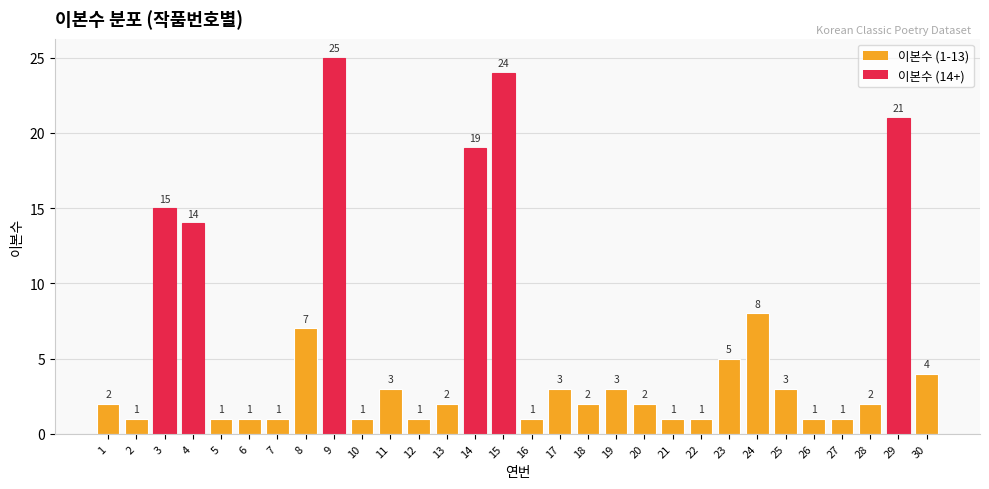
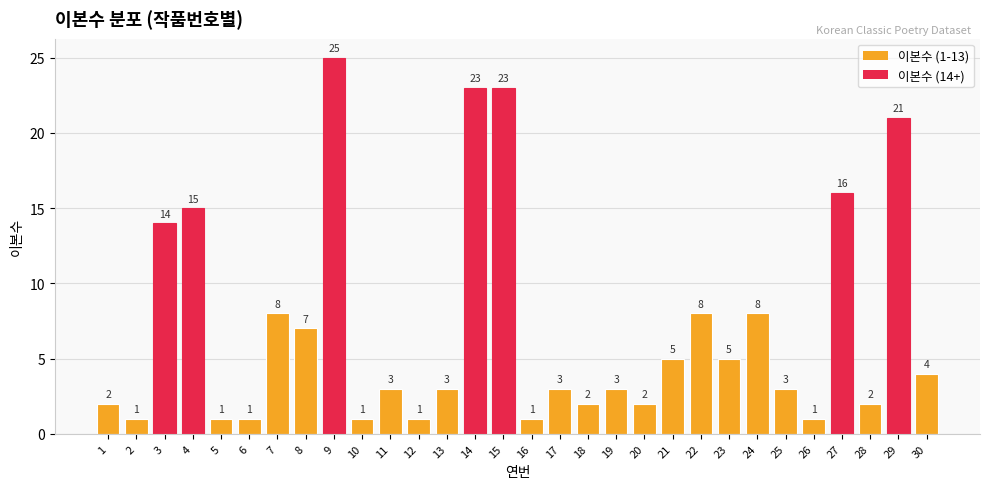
3: 15 -> 14
4: 14 -> 15
7: 1 -> 8
13: 2 -> 3
14: 19 -> 23
15: 24 -> 23
21: 1 -> 5
22: 1 -> 8
27: 1 -> 16
